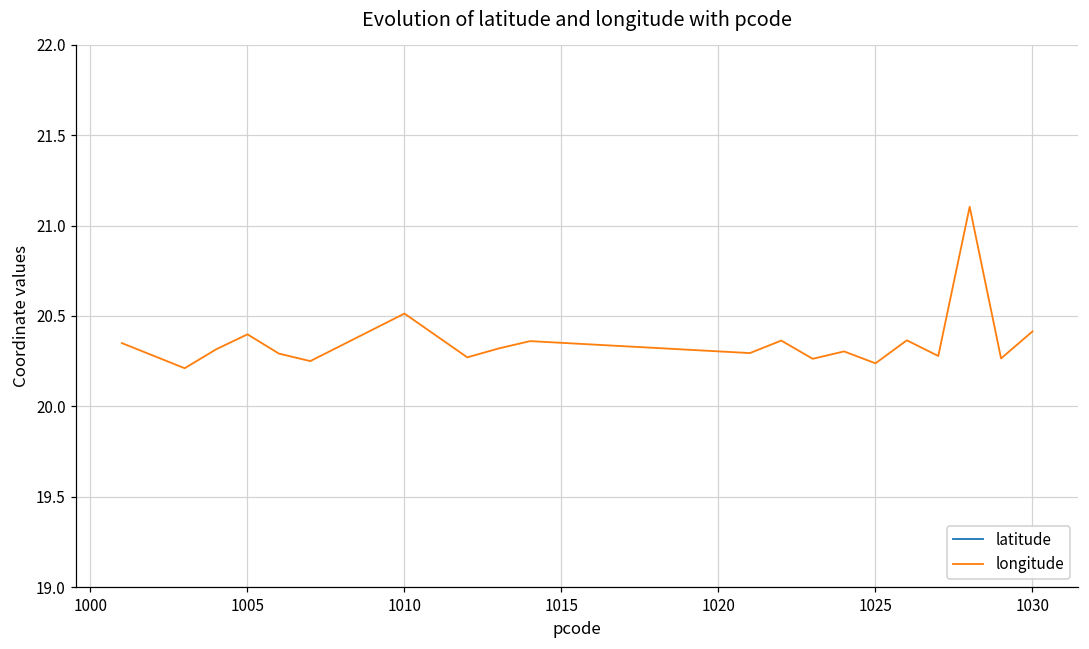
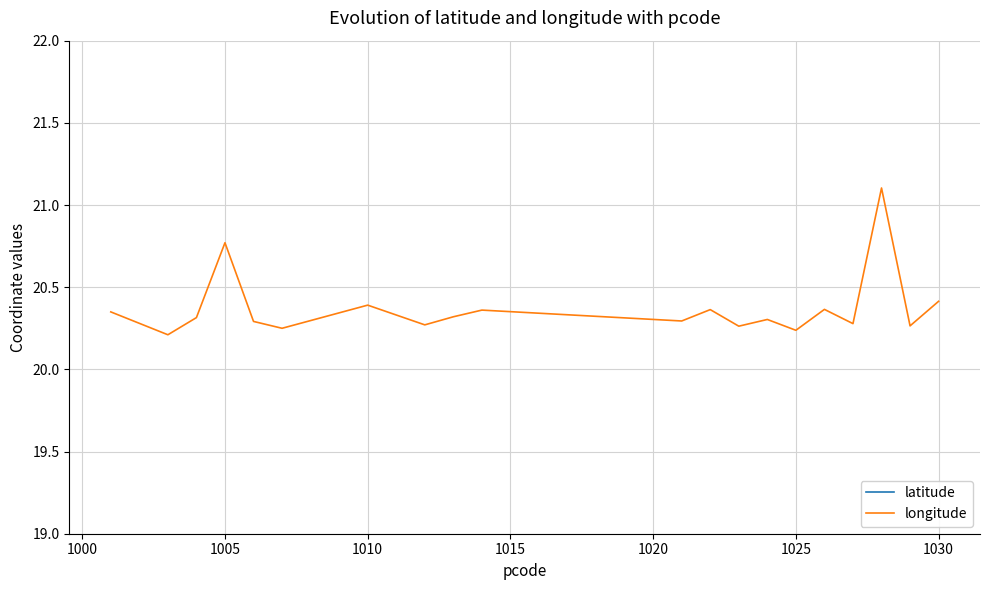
longitude, 1005: 20.40 -> 20.77
longitude, 1010: 20.51 -> 20.39
